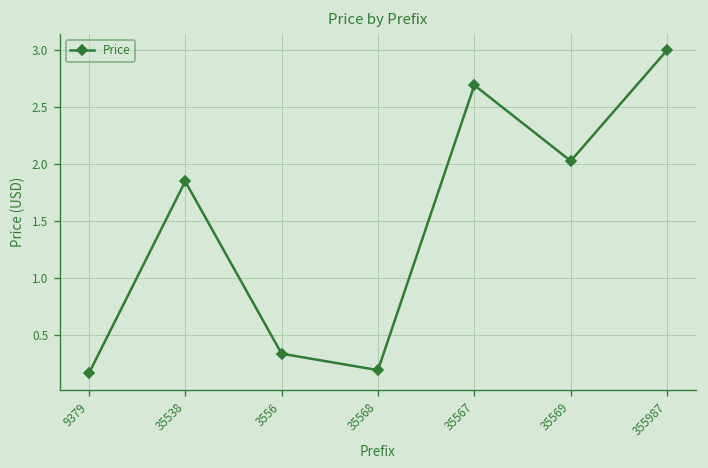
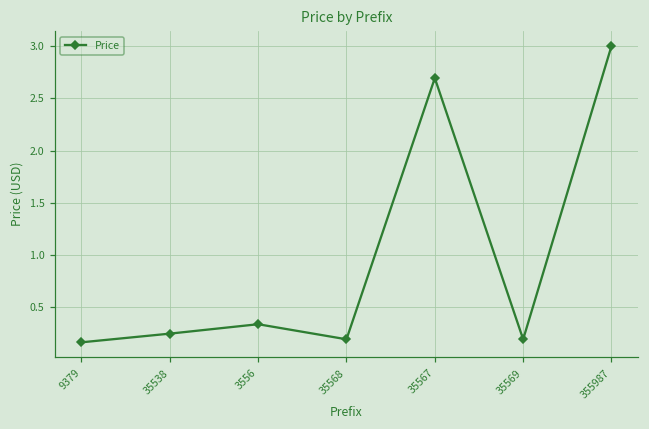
35538: 1.9 -> 0.3
35569: 2.0 -> 0.2
